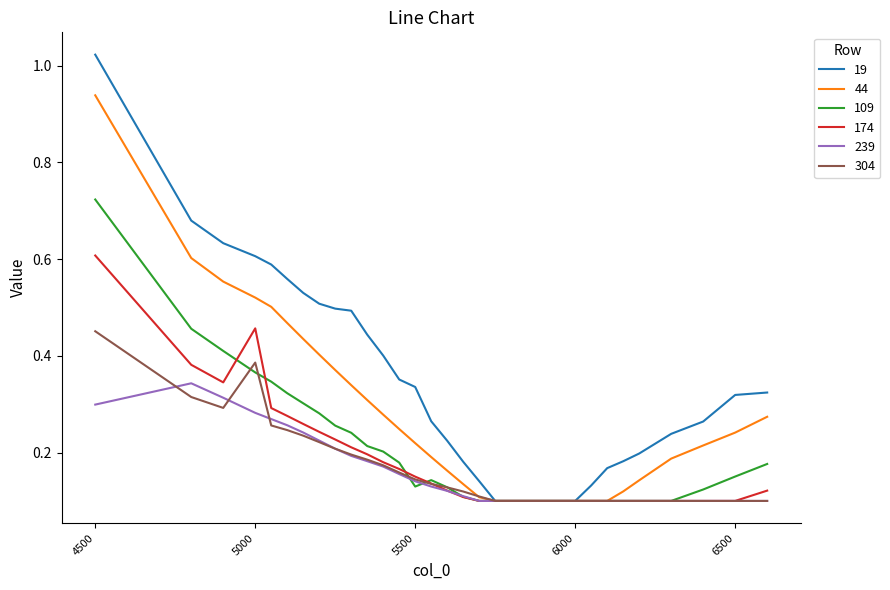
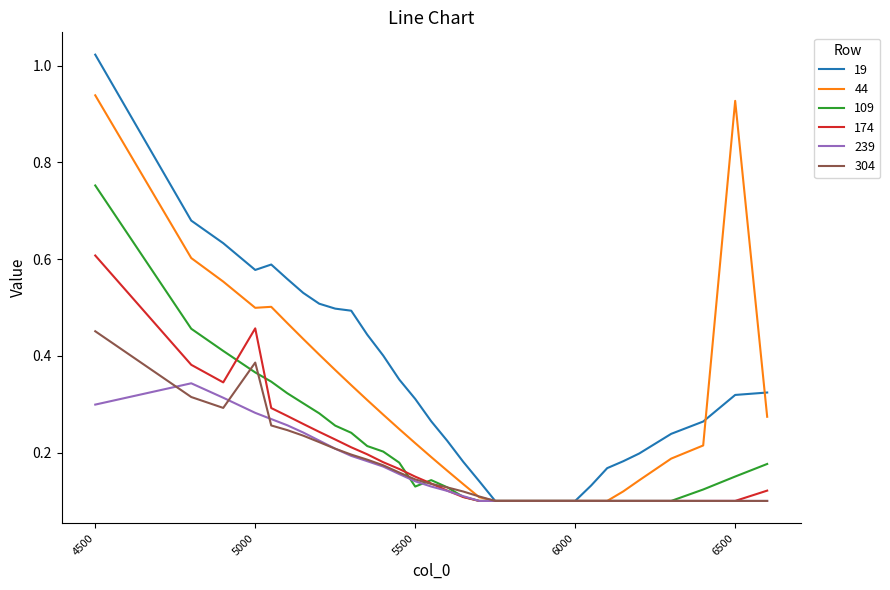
109, 4500: 0.72 -> 0.75
19, 5000: 0.61 -> 0.58
44, 5000: 0.52 -> 0.50
19, 5500: 0.34 -> 0.31
44, 6500: 0.24 -> 0.93
